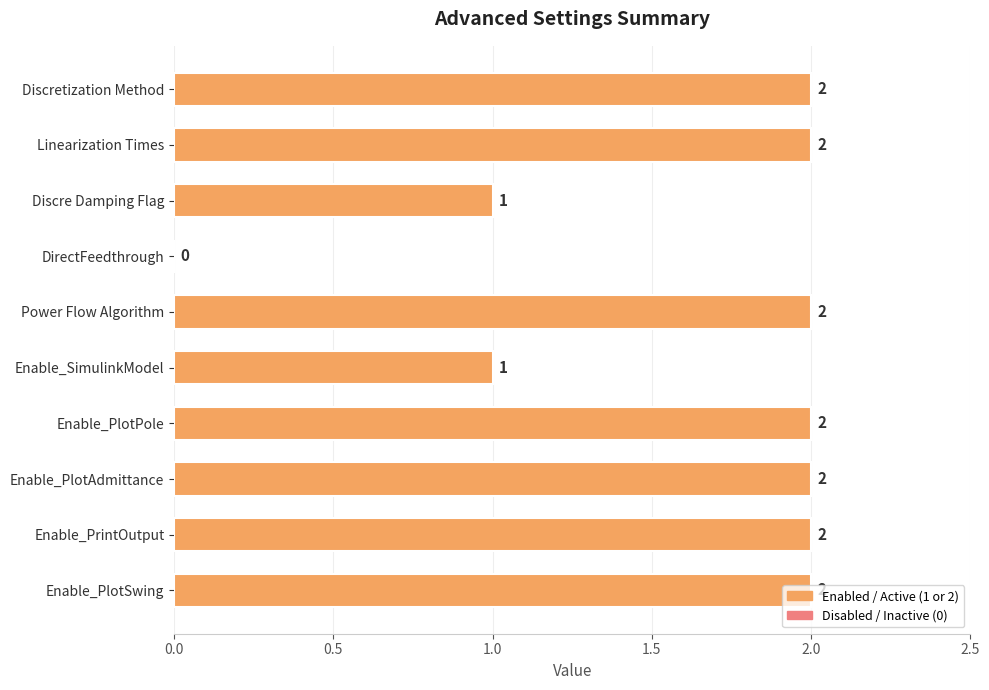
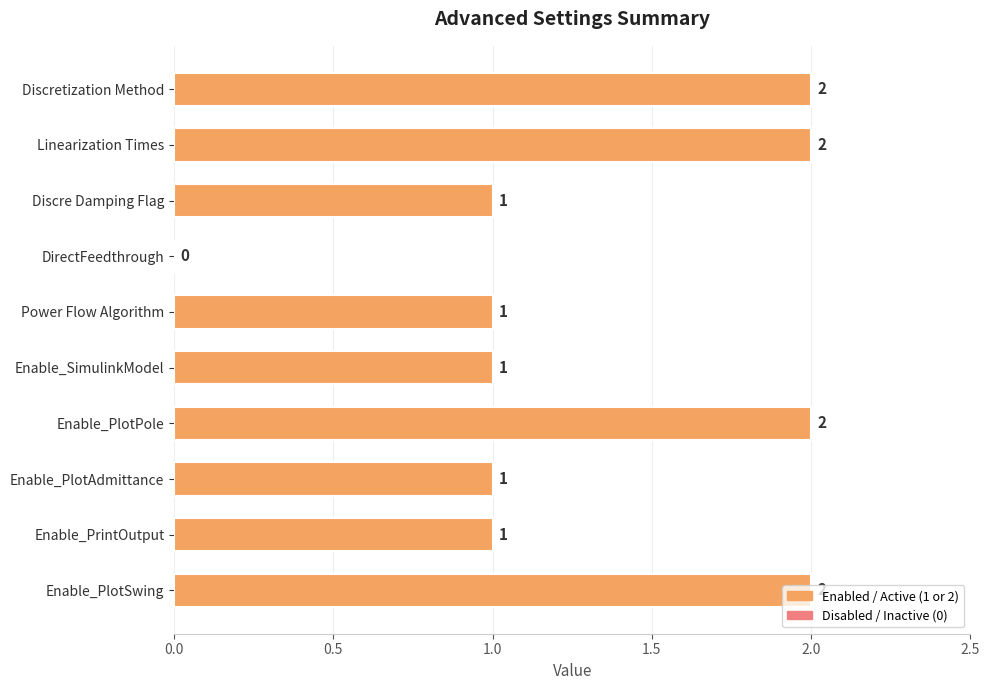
Power Flow Algorithm: 2 -> 1
Enable_PlotAdmittance: 2 -> 1
Enable_PrintOutput: 2 -> 1
